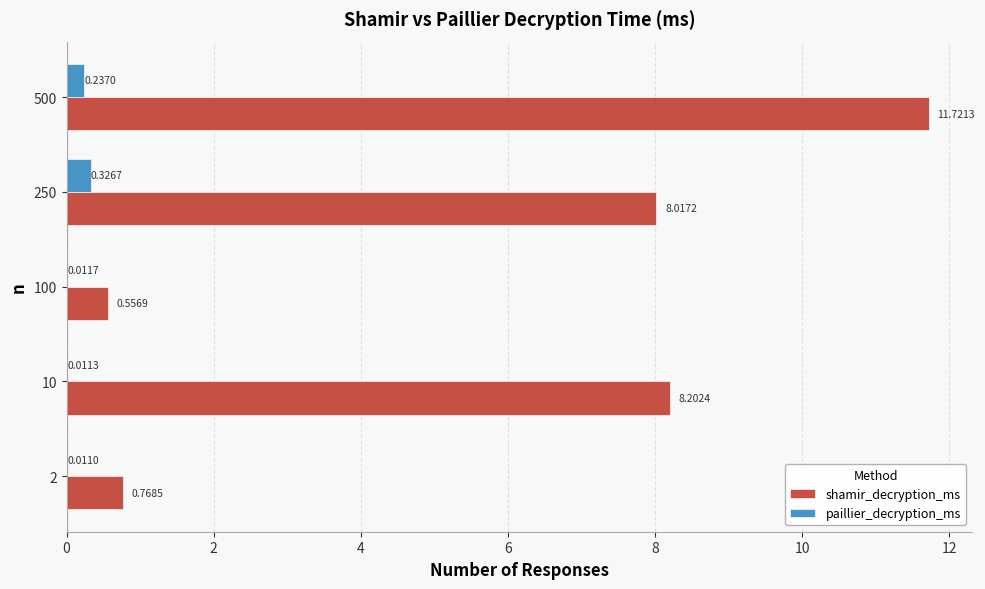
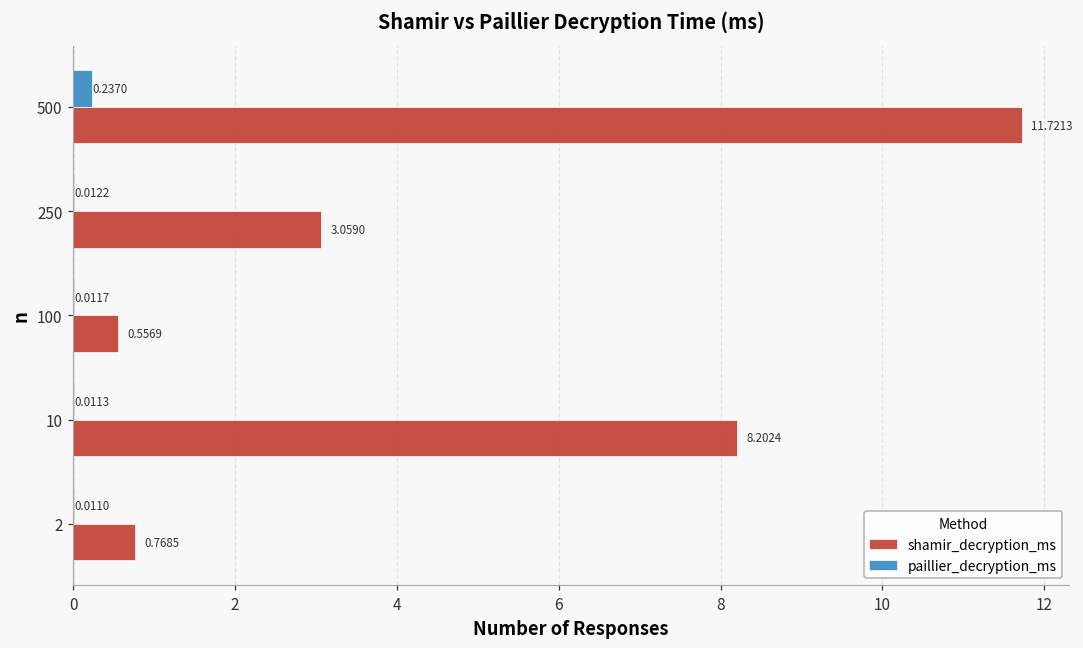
paillier_decryption_ms, 250: 0.3267 -> 0.0122
shamir_decryption_ms, 250: 8.0172 -> 3.0590
